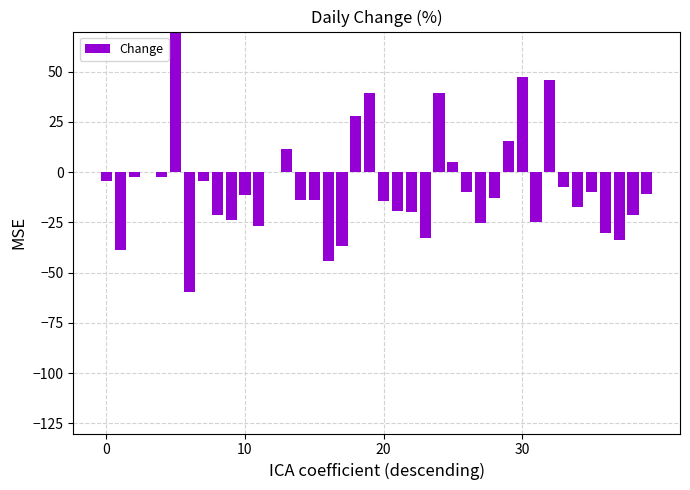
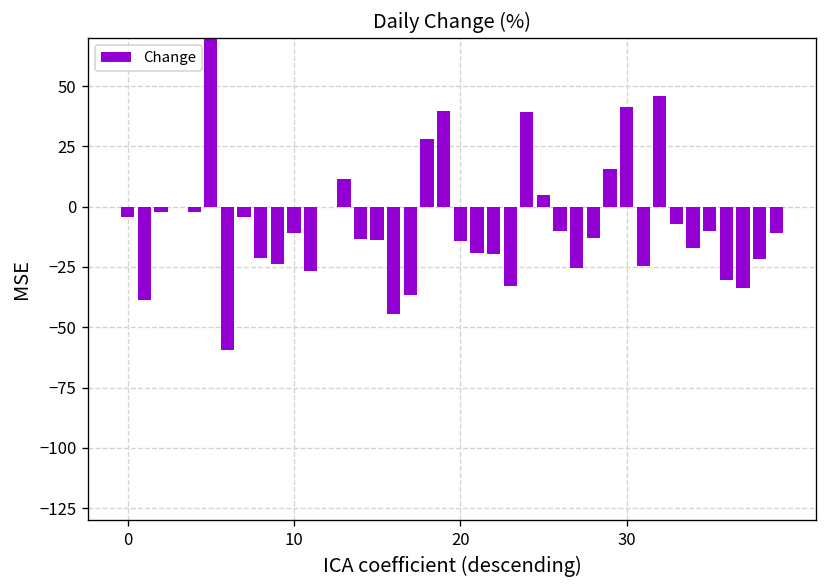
30: 47 -> 41
